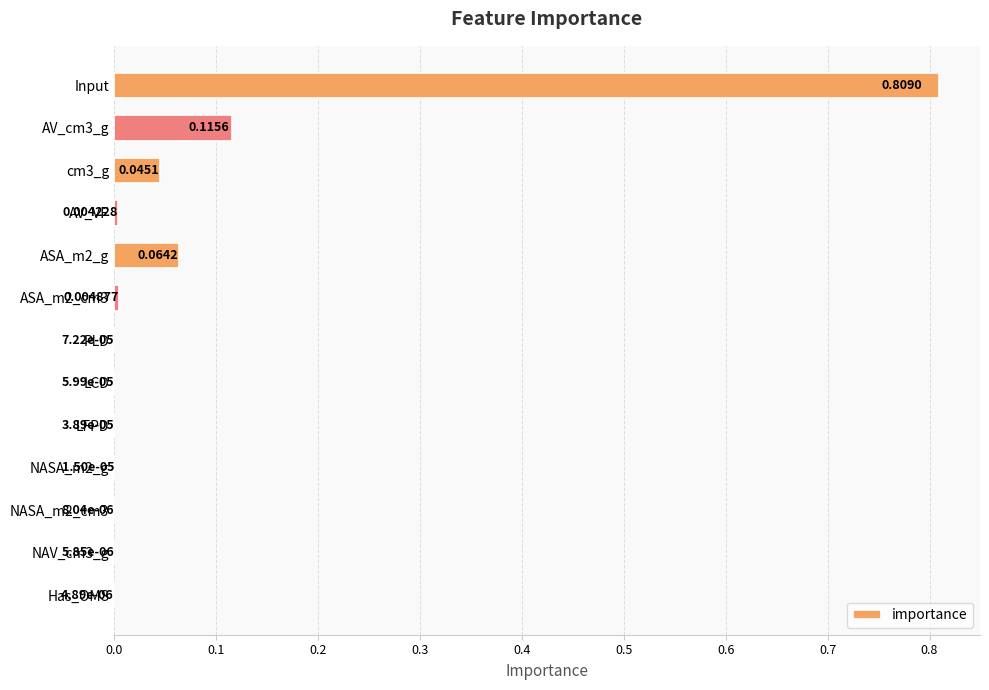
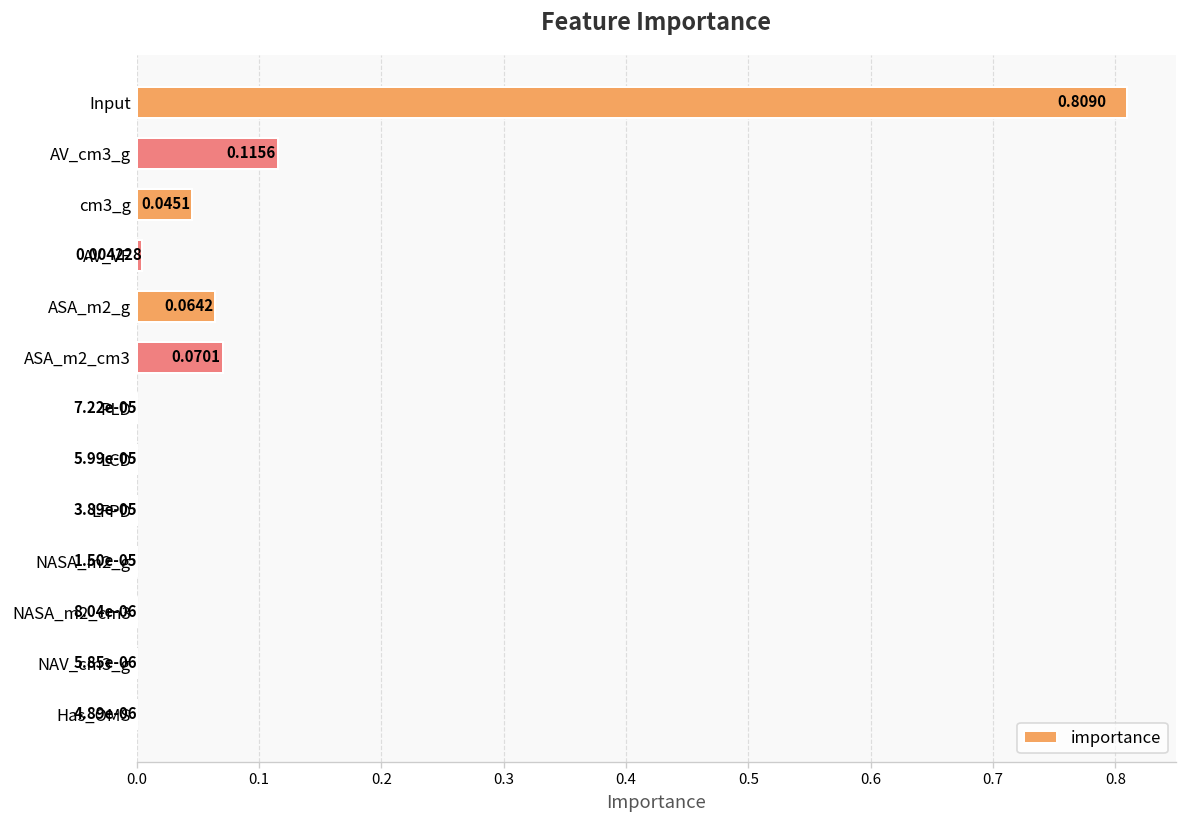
ASA_m2_cm3: 0.004877 -> 0.0701
